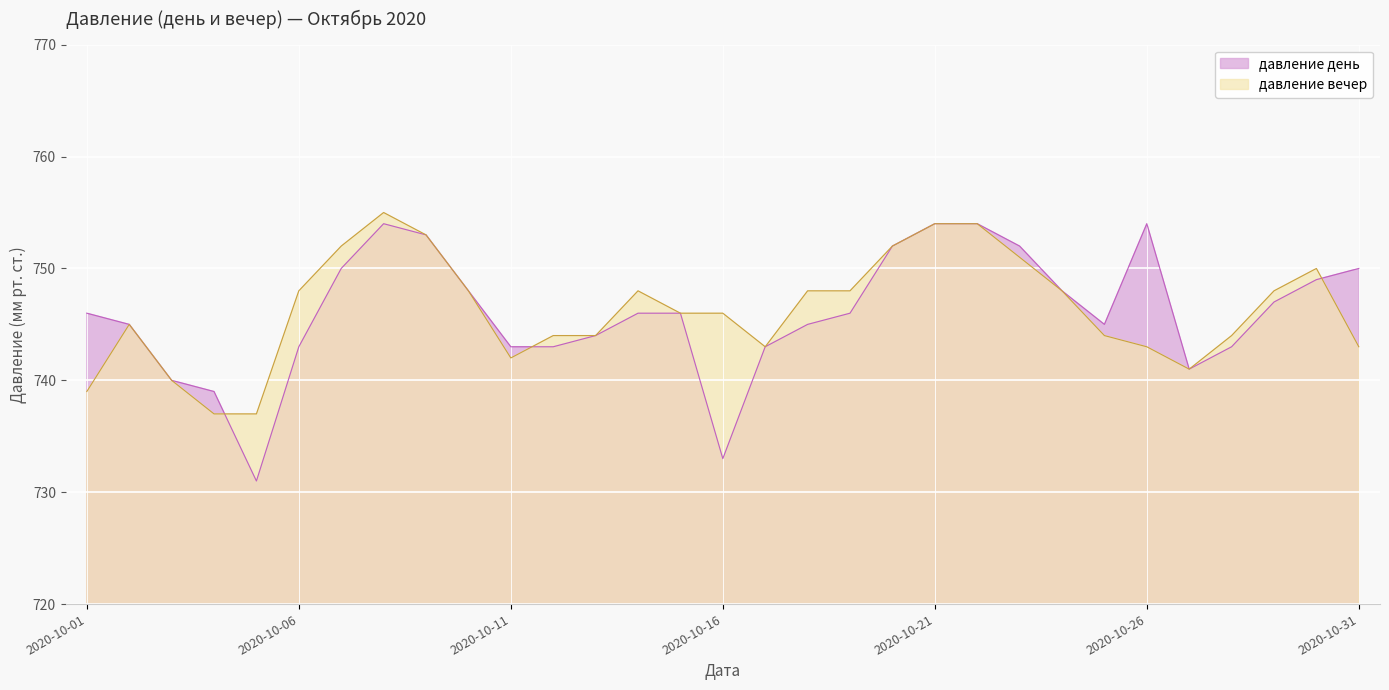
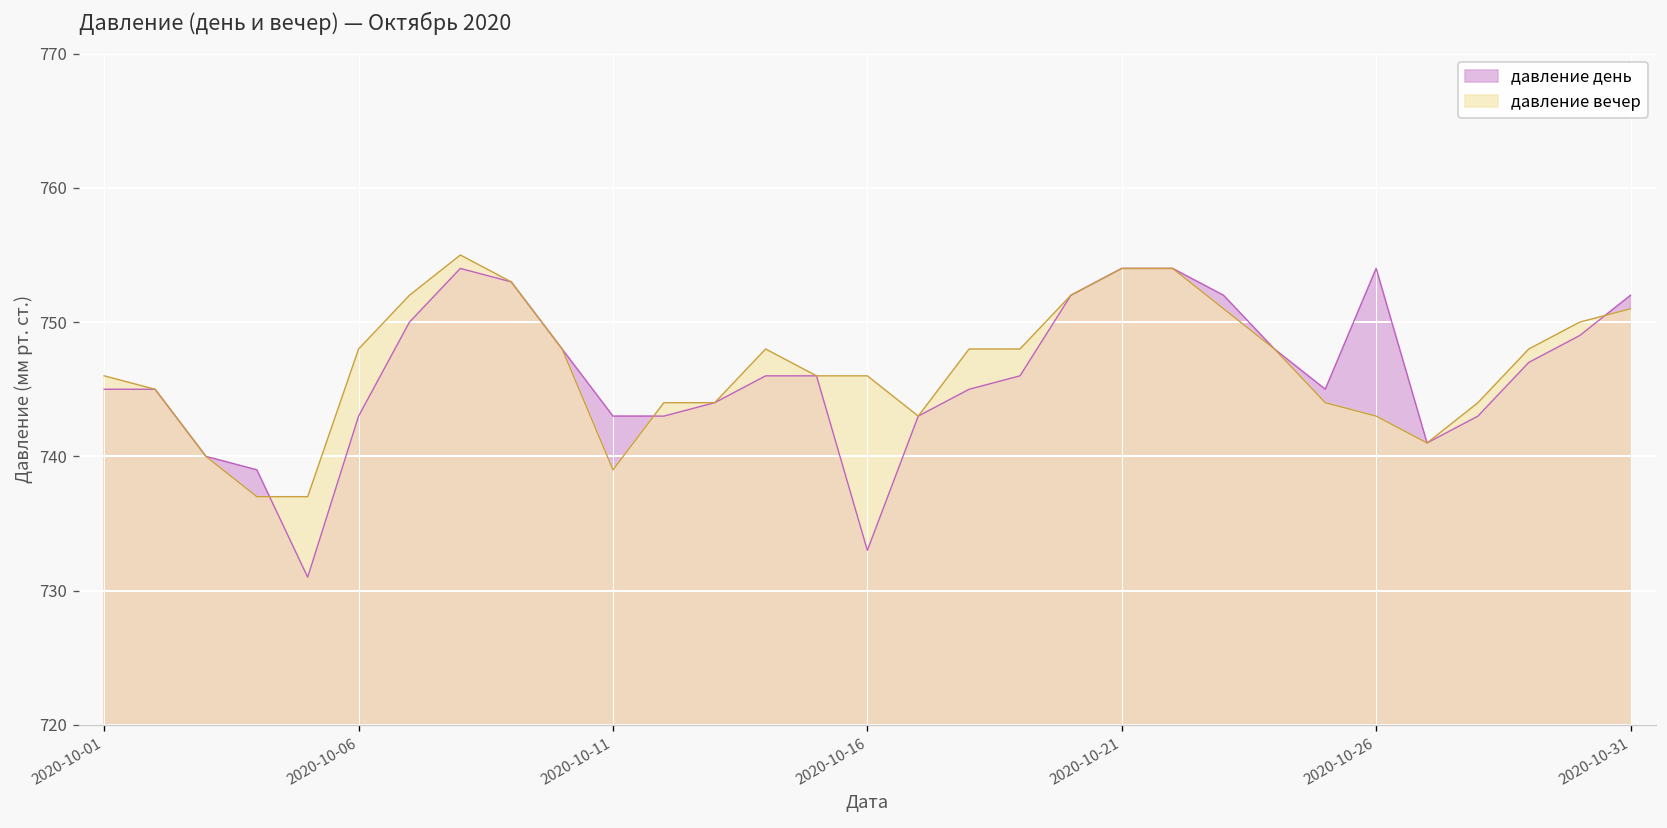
давление день, 2020-10-01: 746 -> 745
давление вечер, 2020-10-01: 739 -> 746
давление вечер, 2020-10-11: 742 -> 739
давление день, 2020-10-31: 750 -> 752
давление вечер, 2020-10-31: 743 -> 751
